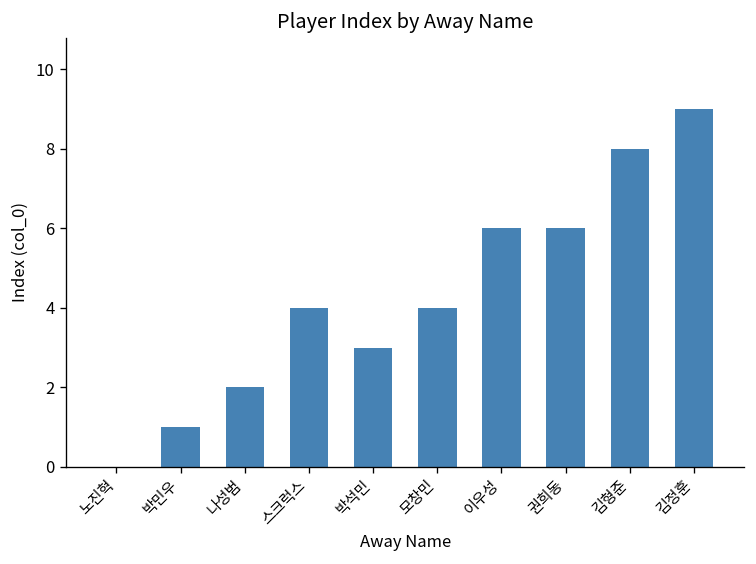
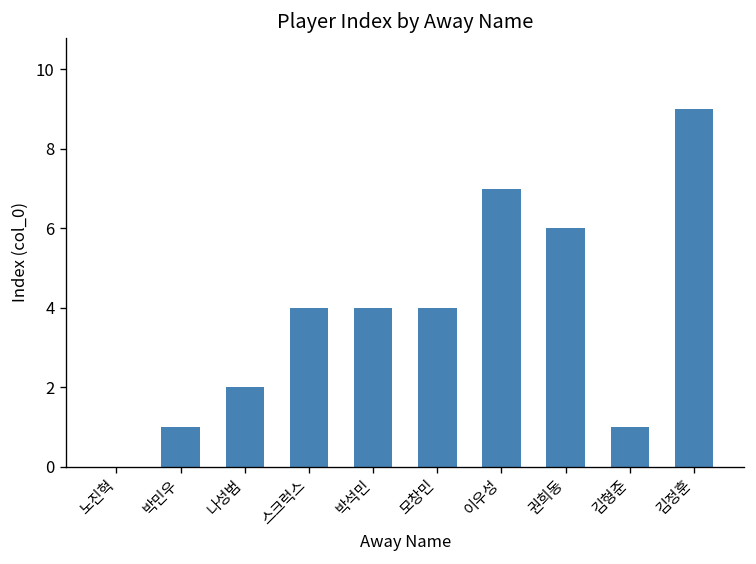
박석민: 3 -> 4
이우성: 6 -> 7
김형준: 8 -> 1
